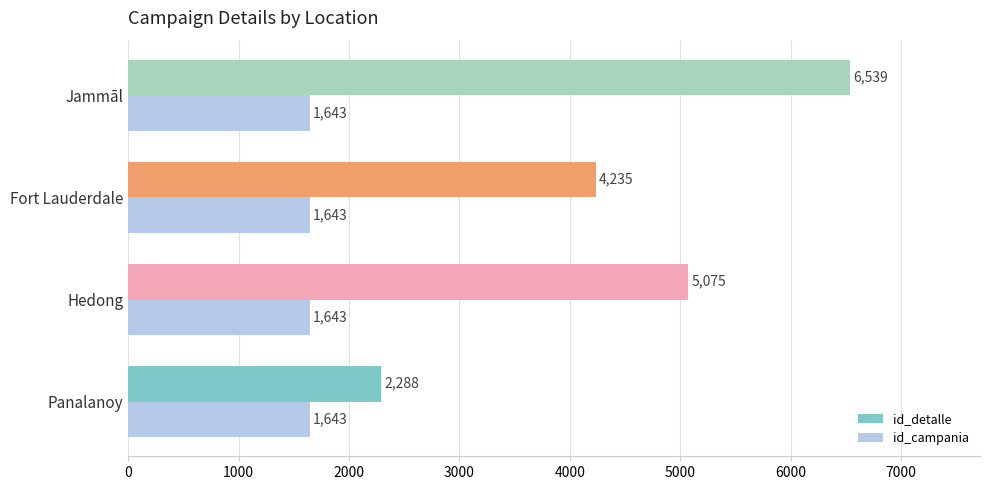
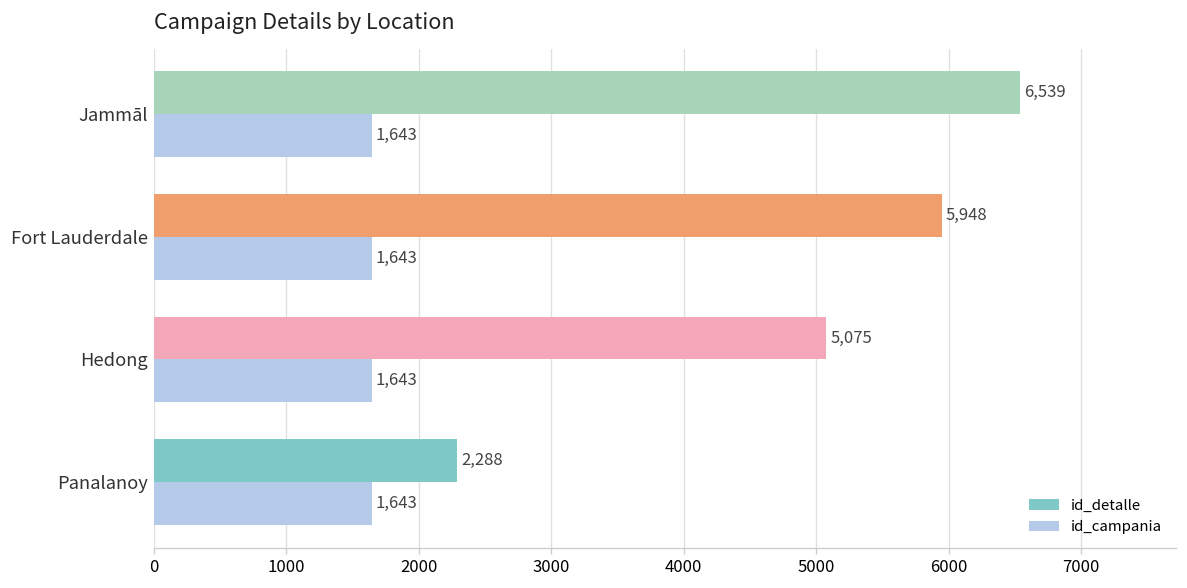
id_detalle, Fort Lauderdale: 4,235 -> 5,948
